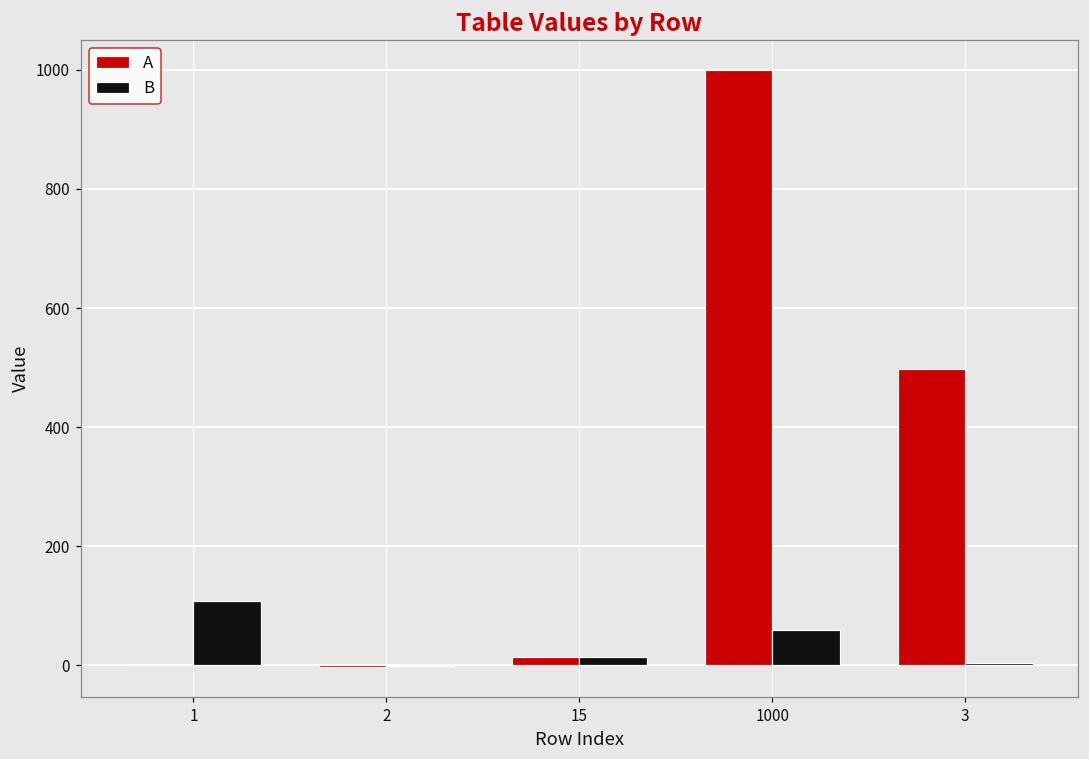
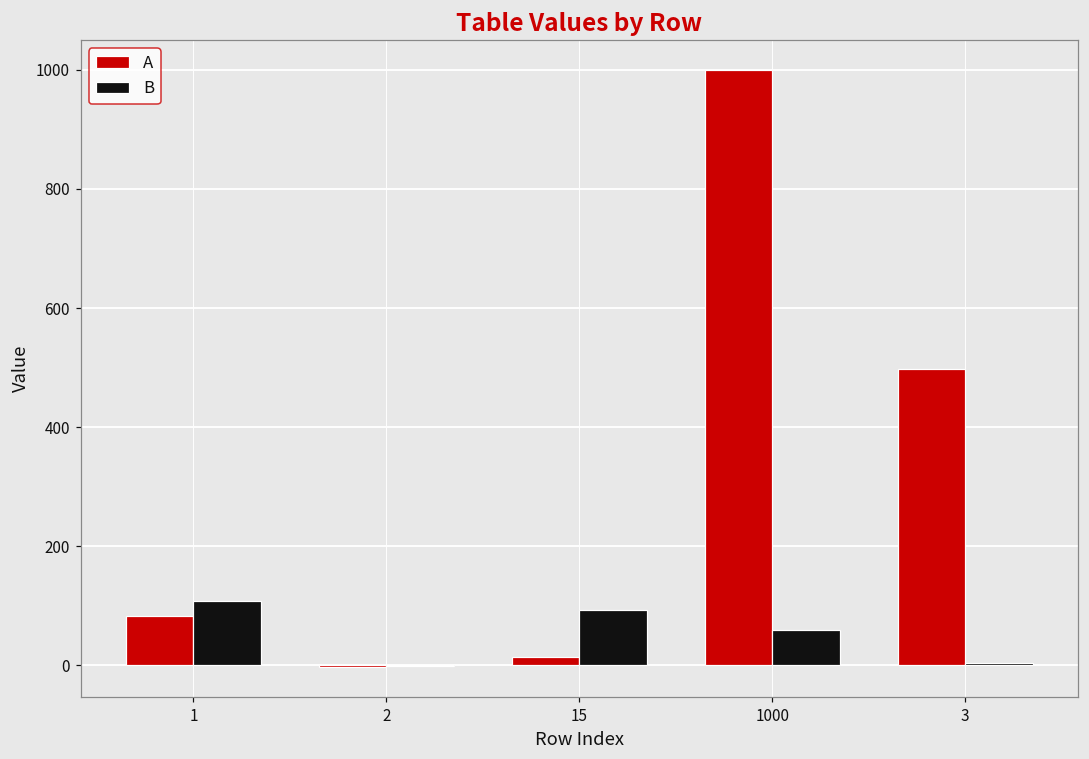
A, 1: 0 -> 80
B, 15: 10 -> 90
